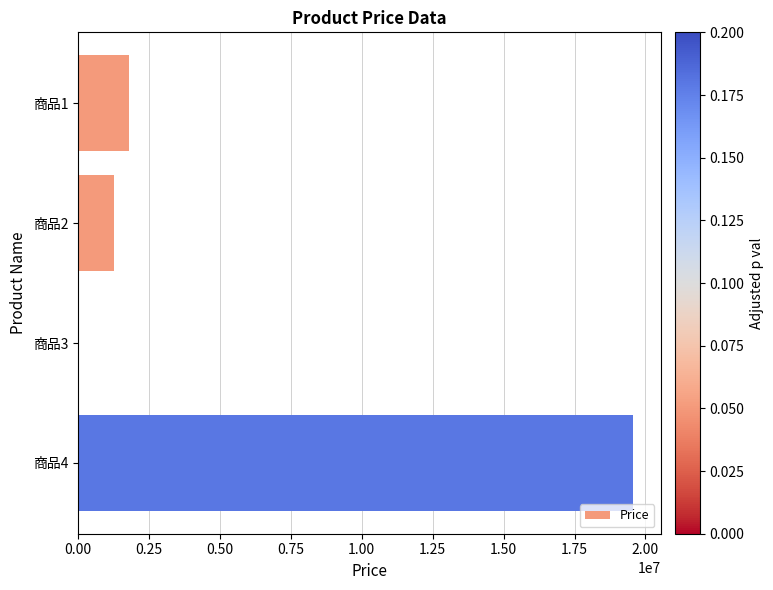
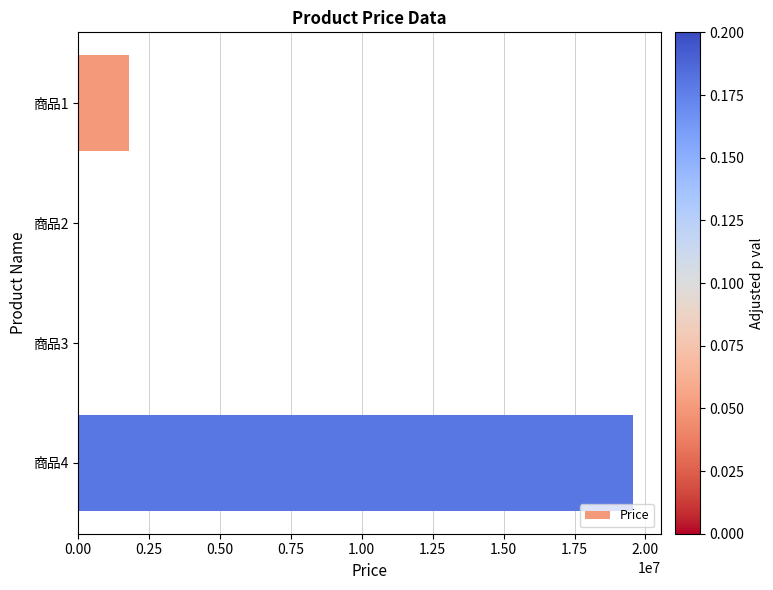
商品2: 1300000 -> 0
